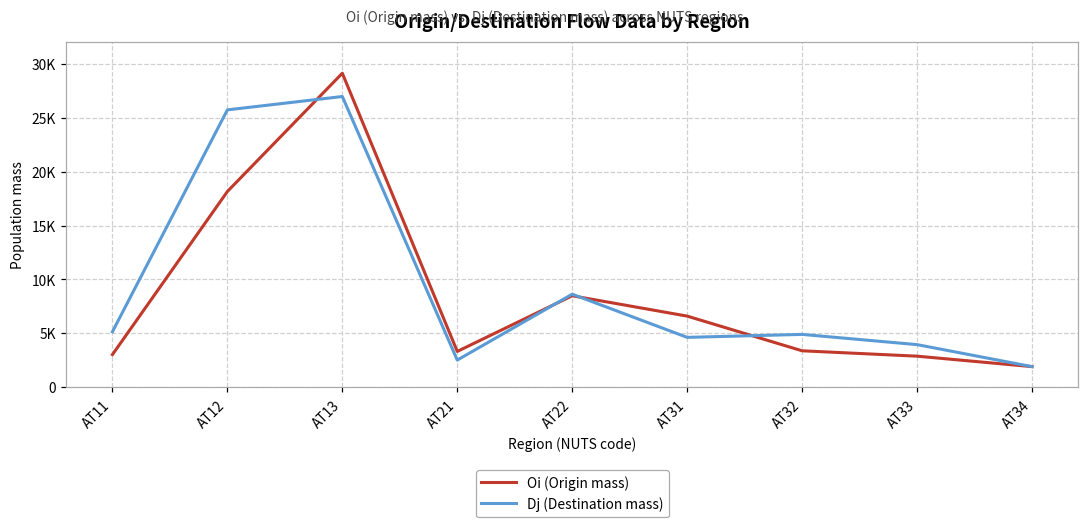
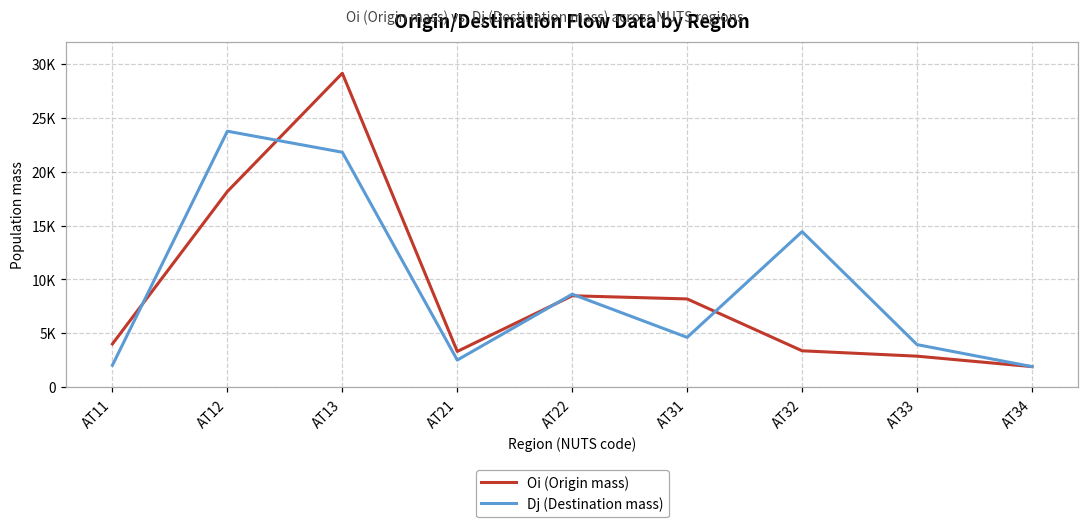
Oi (Origin mass), AT11: 3000 -> 4000
Dj (Destination mass), AT11: 5000 -> 2000
Dj (Destination mass), AT12: 26000 -> 24000
Dj (Destination mass), AT13: 27000 -> 22000
Oi (Origin mass), AT31: 7000 -> 8000
Dj (Destination mass), AT32: 5000 -> 14000
